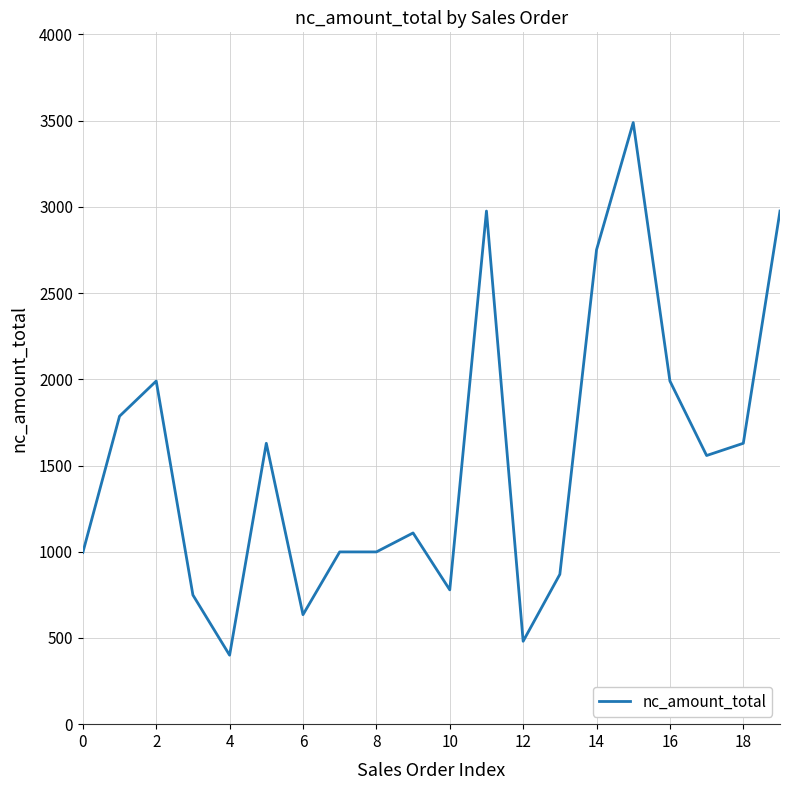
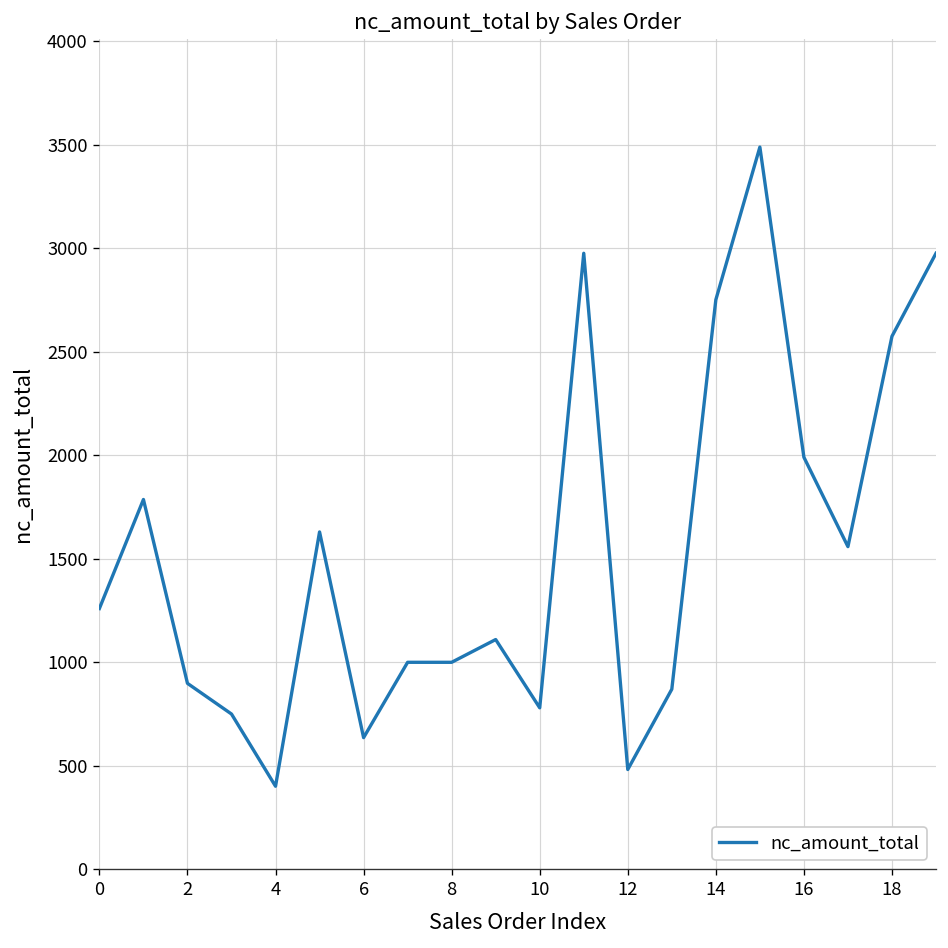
0: 1000 -> 1260
2: 1990 -> 900
18: 1630 -> 2570
